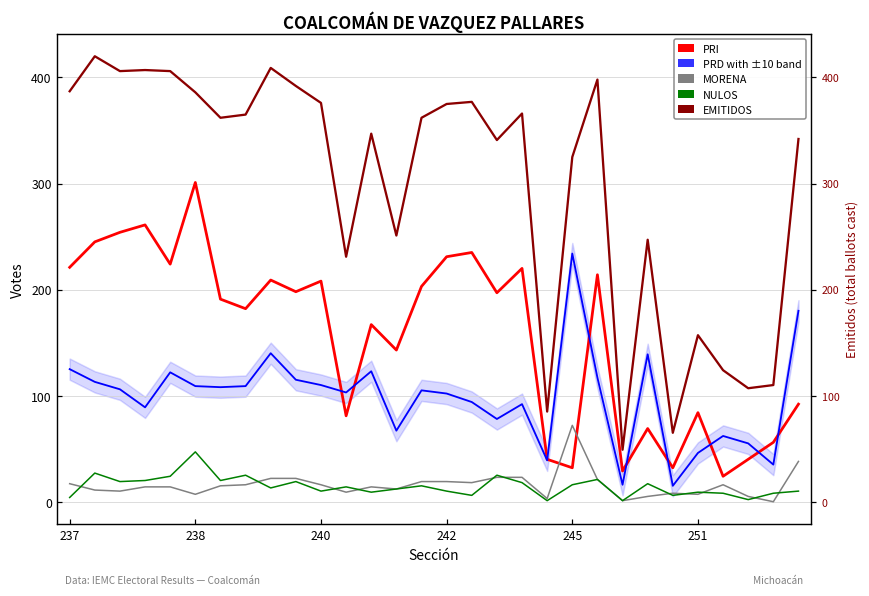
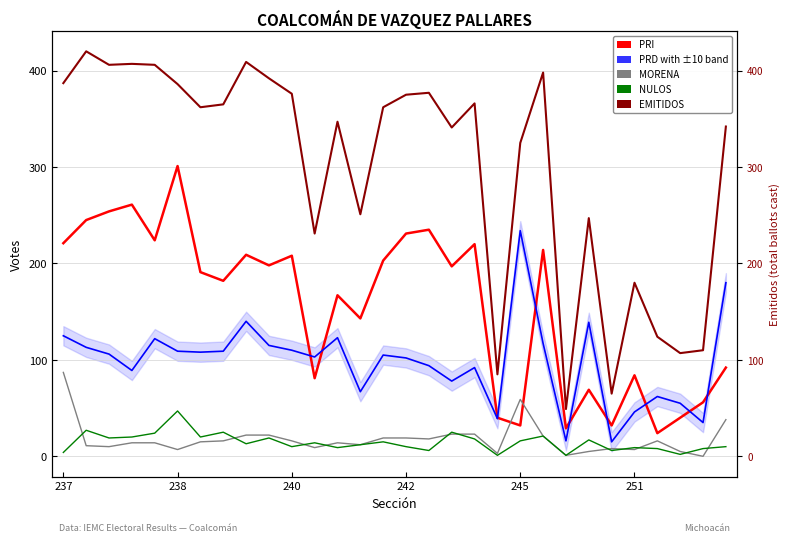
MORENA, 237: 20 -> 90
MORENA, 245: 70 -> 60
EMITIDOS, 251: 160 -> 180
